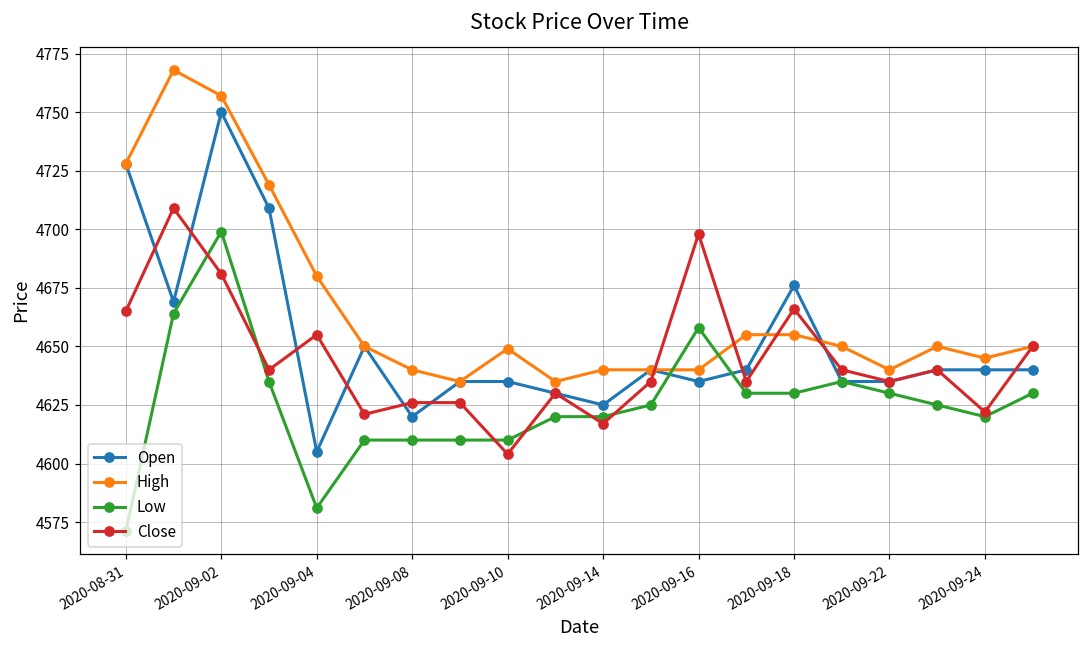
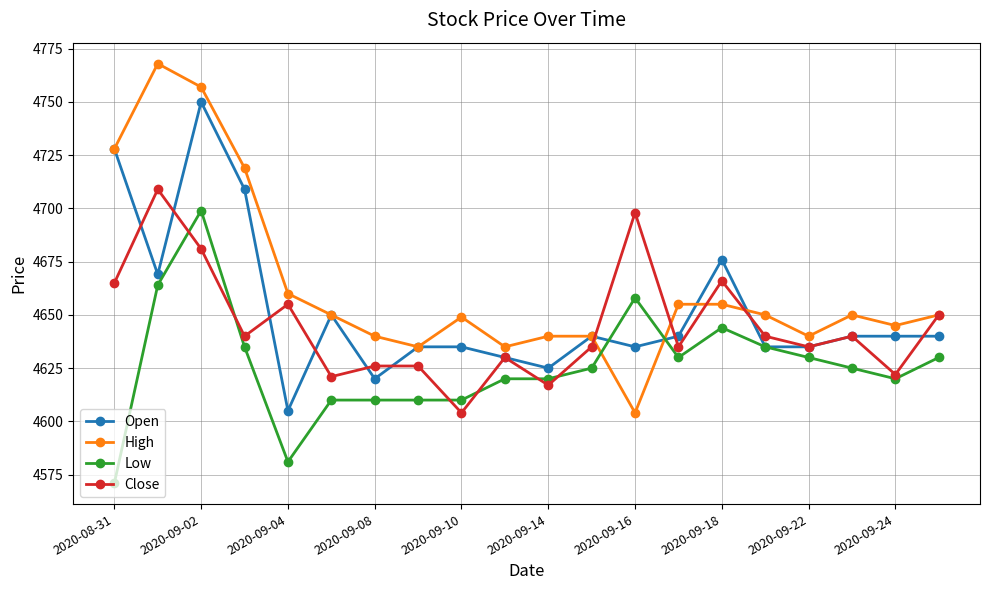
High, 2020-09-04: 4680 -> 4660
High, 2020-09-16: 4640 -> 4604
Low, 2020-09-18: 4630 -> 4644
